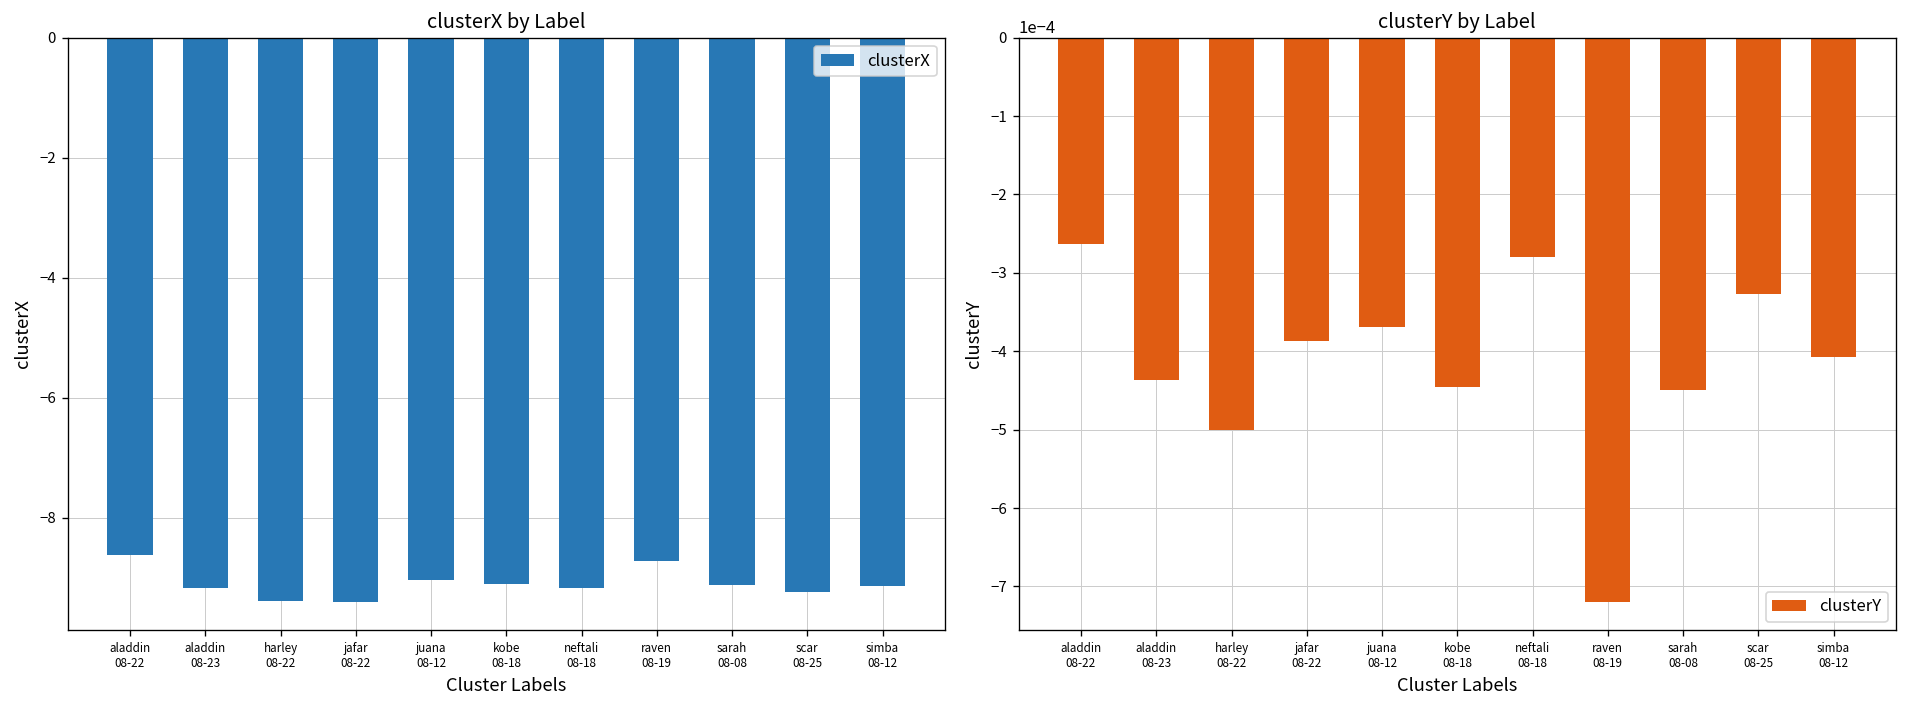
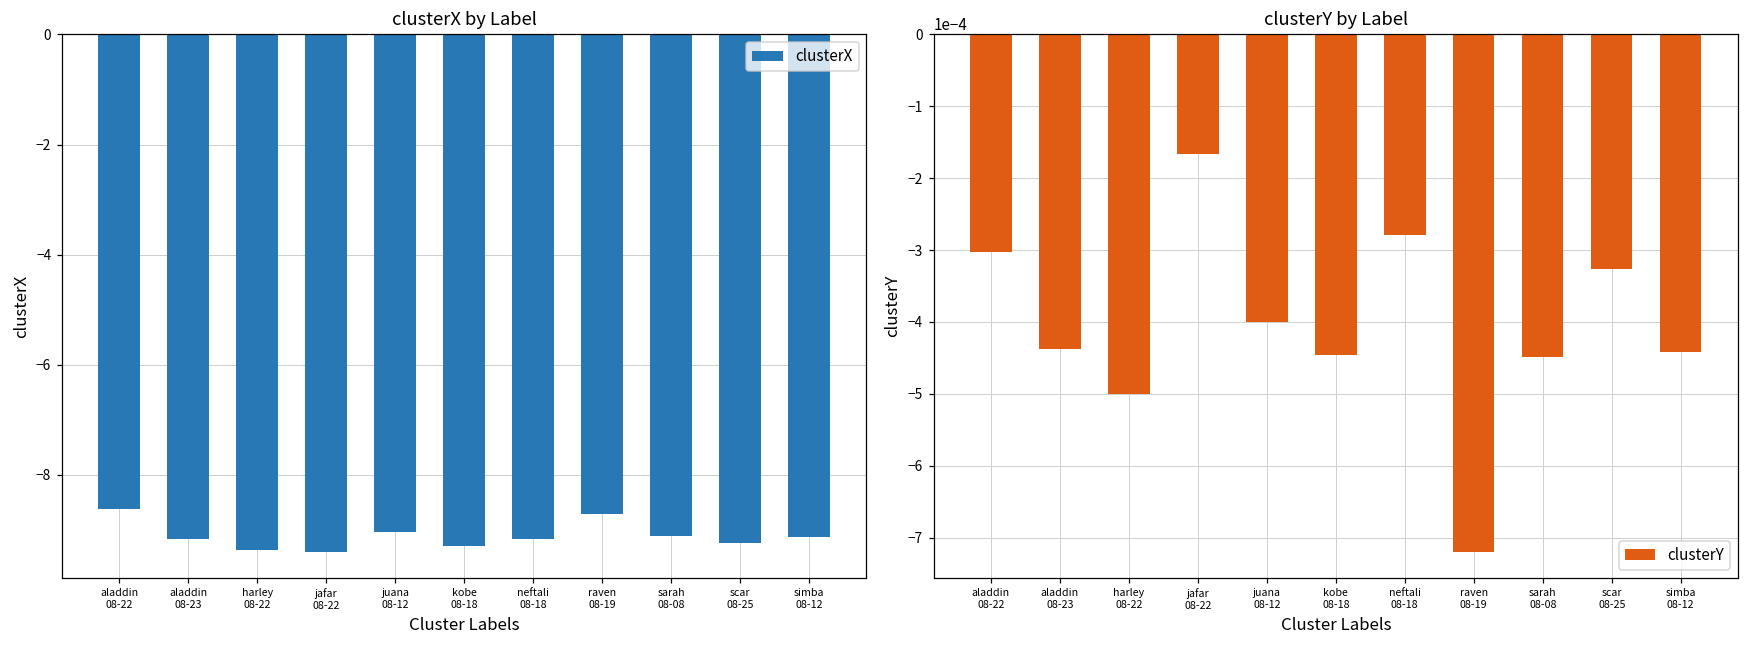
clusterX by Label, kobe 08-18: -9.1 -> -9.3
clusterY by Label, aladdin 08-22: -0.00026 -> -0.00030
clusterY by Label, jafar 08-22: -0.00039 -> -0.00017
clusterY by Label, juana 08-12: -0.00037 -> -0.00040
clusterY by Label, simba 08-12: -0.00041 -> -0.00044
